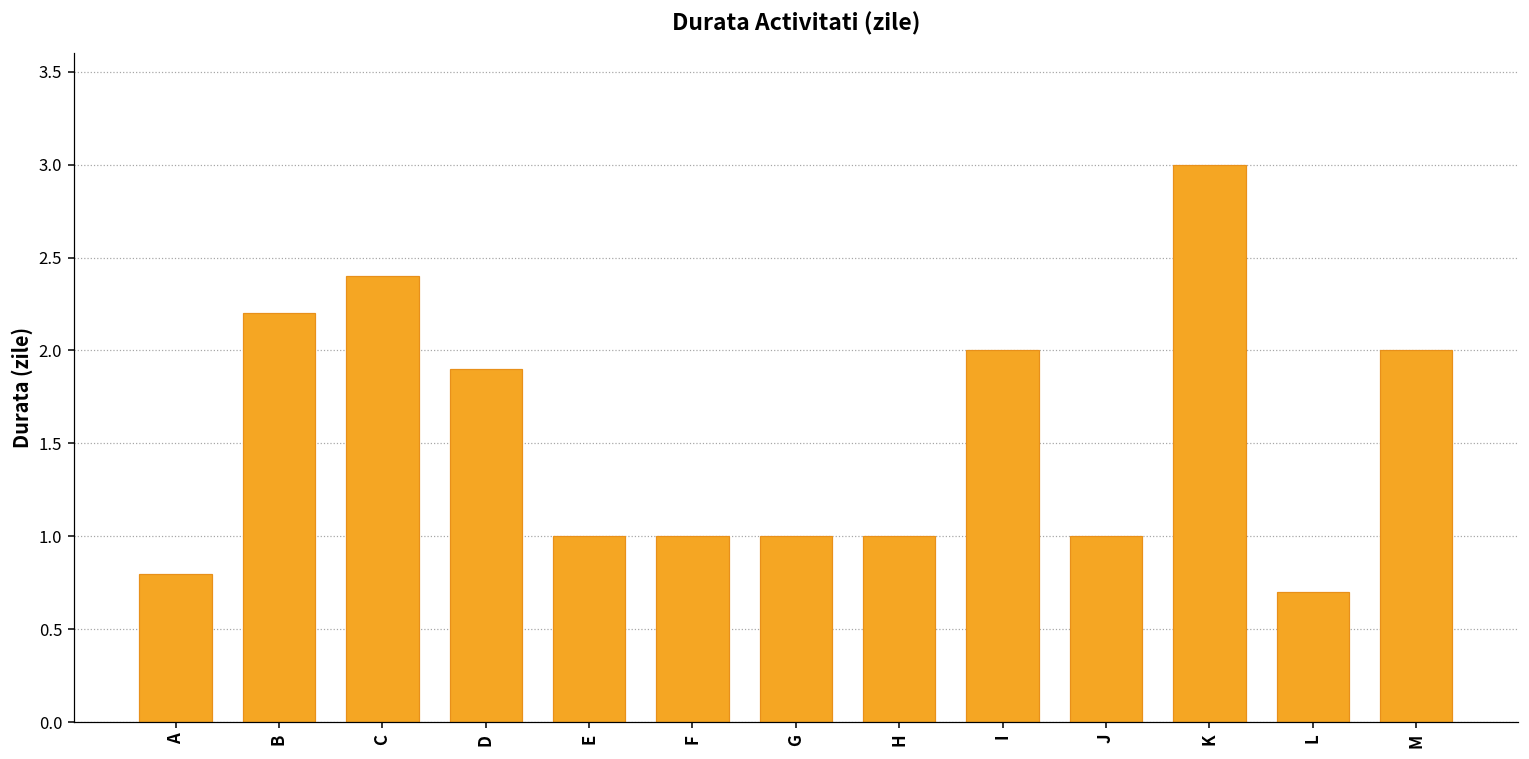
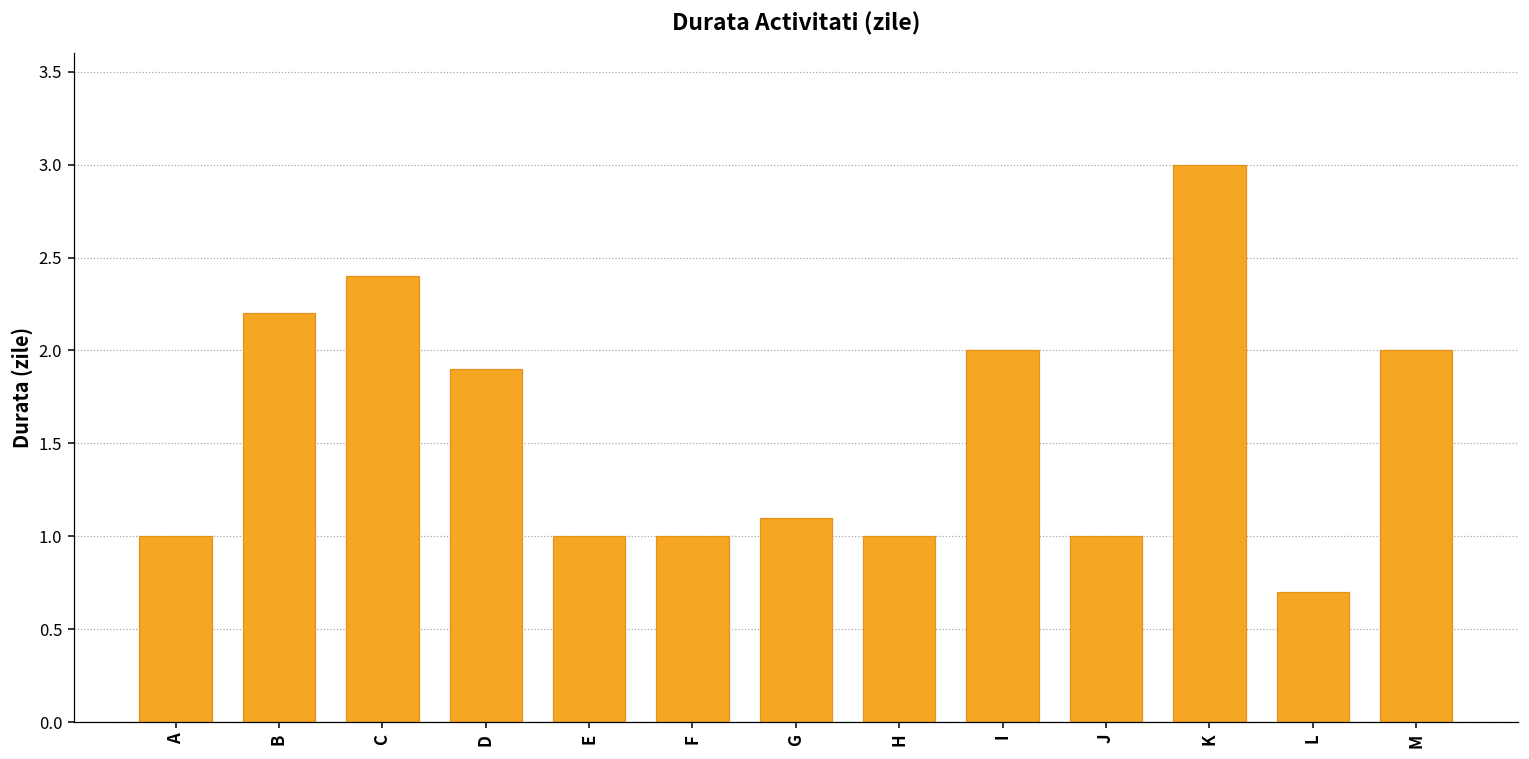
A: 0.8 -> 1.0
G: 1.0 -> 1.1
